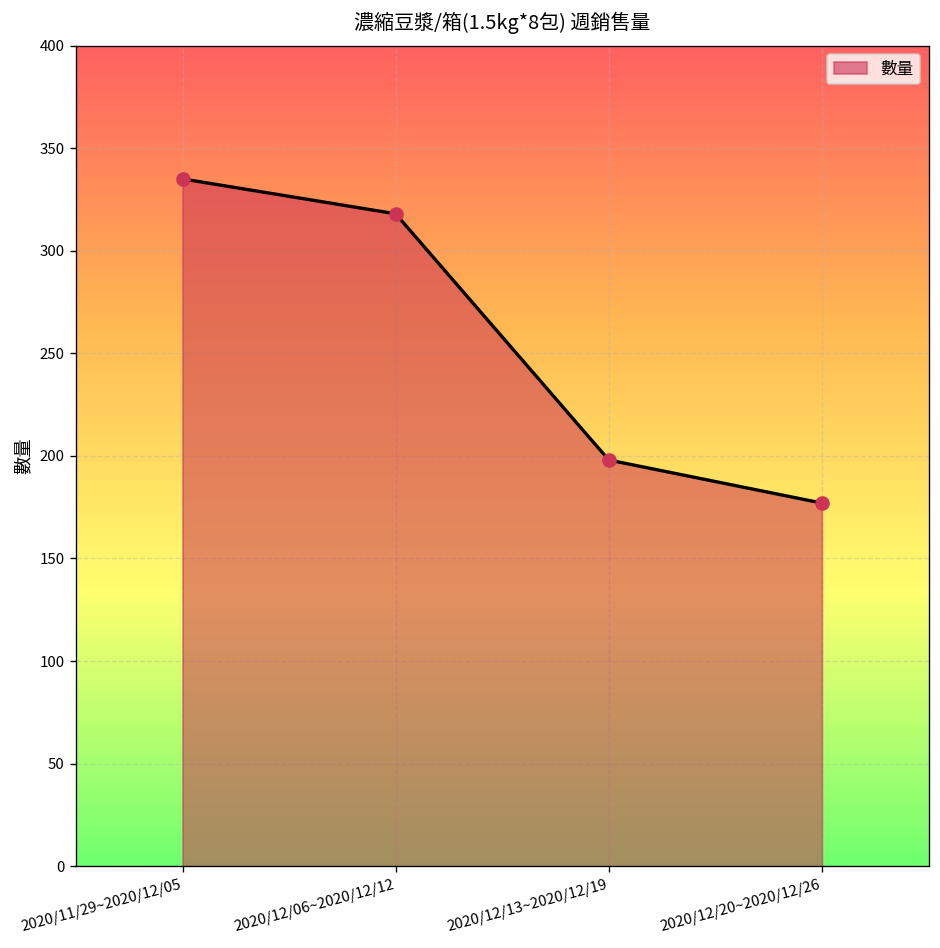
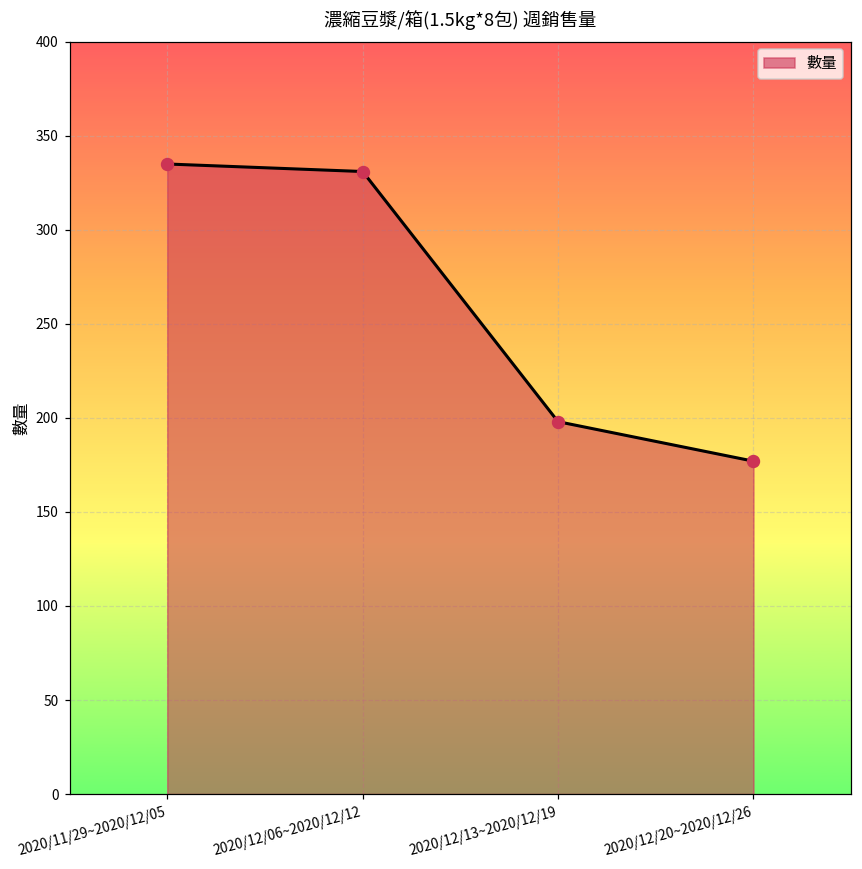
2020/12/06~2020/12/12: 318 -> 331
